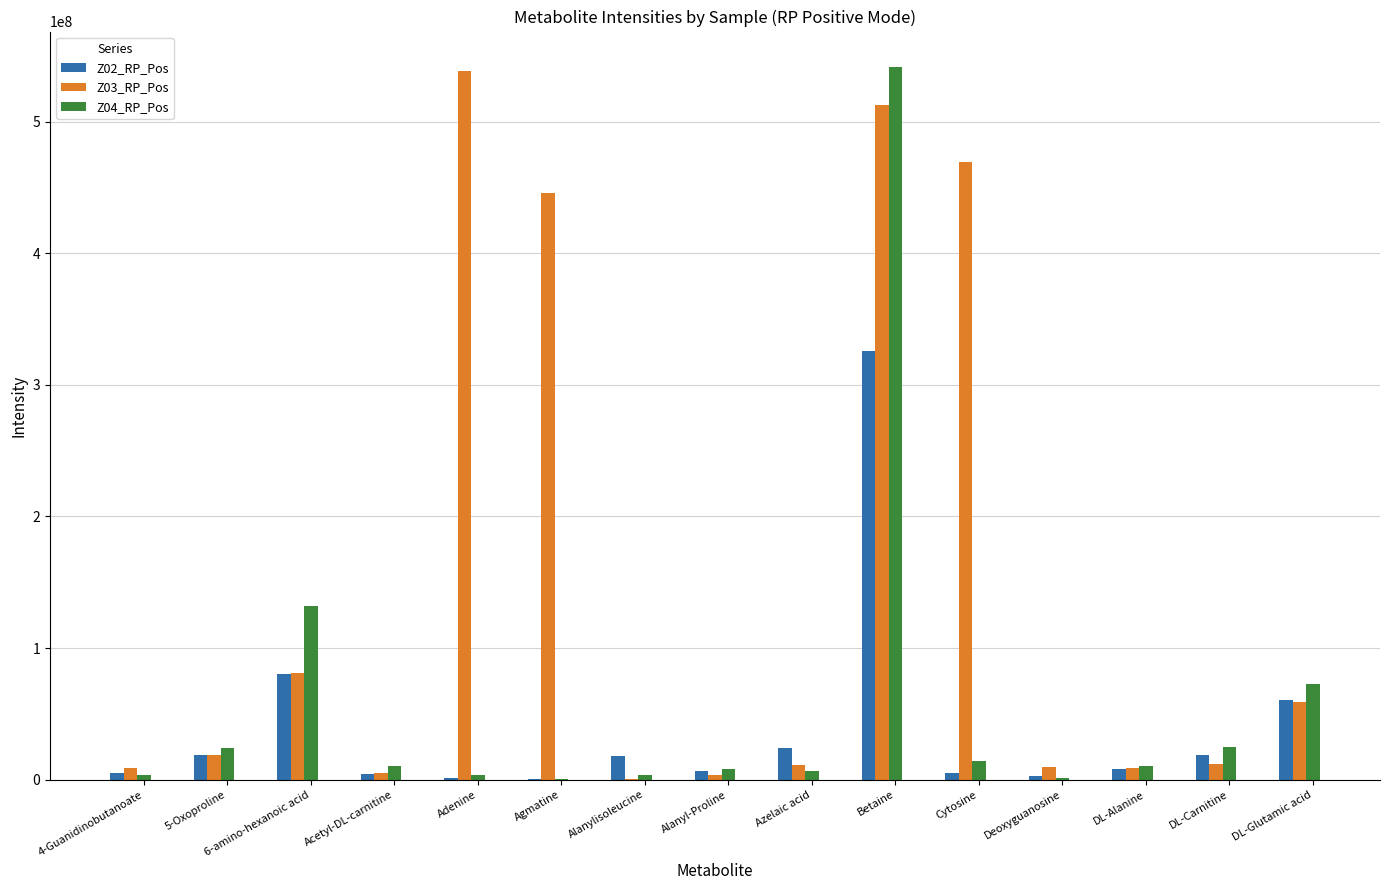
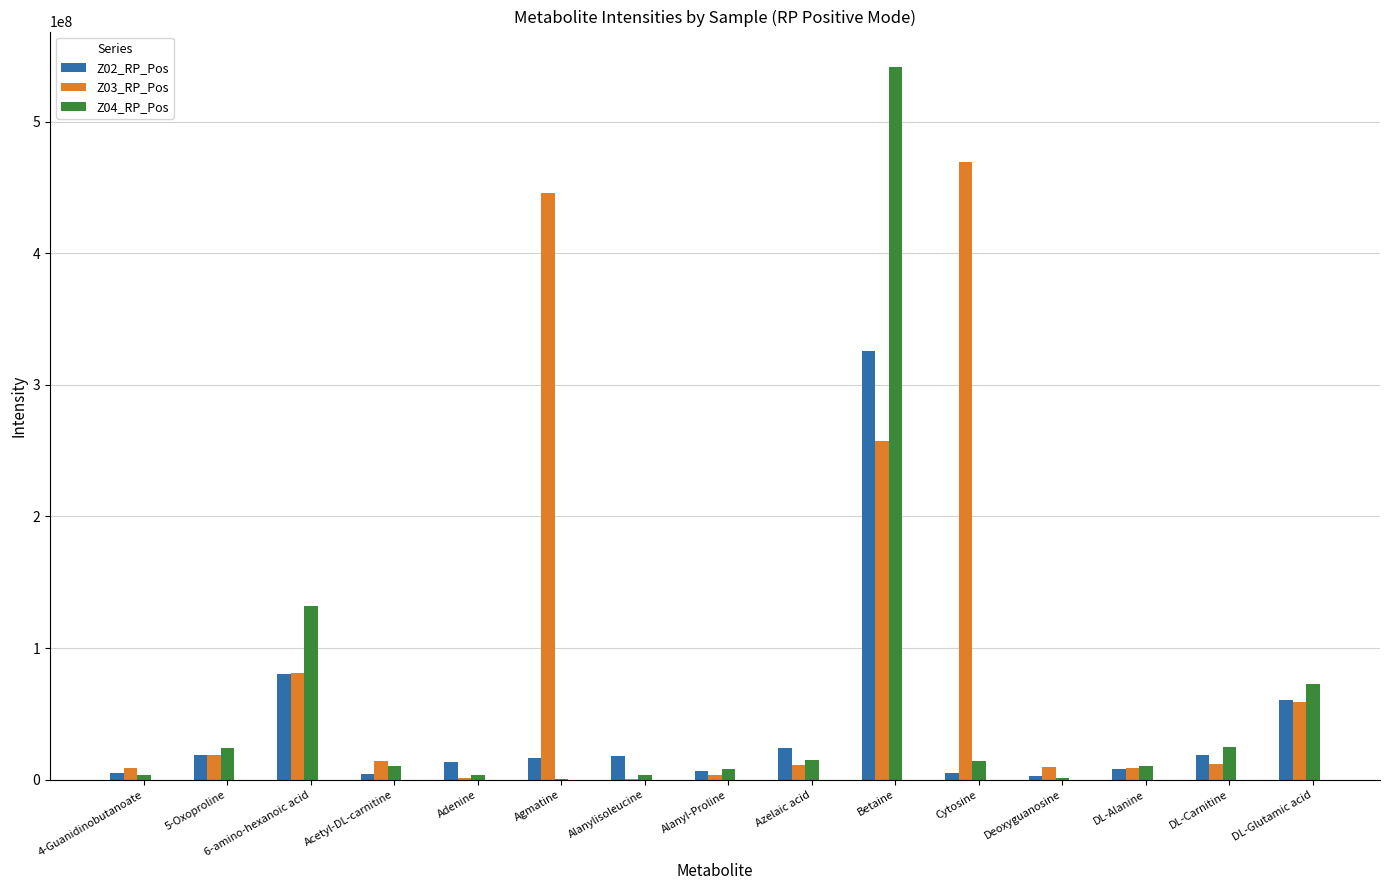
Z03_RP_Pos, Acetyl-DL-carnitine: 5000000 -> 14000000
Z02_RP_Pos, Adenine: 2000000 -> 14000000
Z03_RP_Pos, Adenine: 538000000 -> 1000000
Z02_RP_Pos, Agmatine: 0 -> 17000000
Z04_RP_Pos, Azelaic acid: 7000000 -> 15000000
Z03_RP_Pos, Betaine: 513000000 -> 257000000
